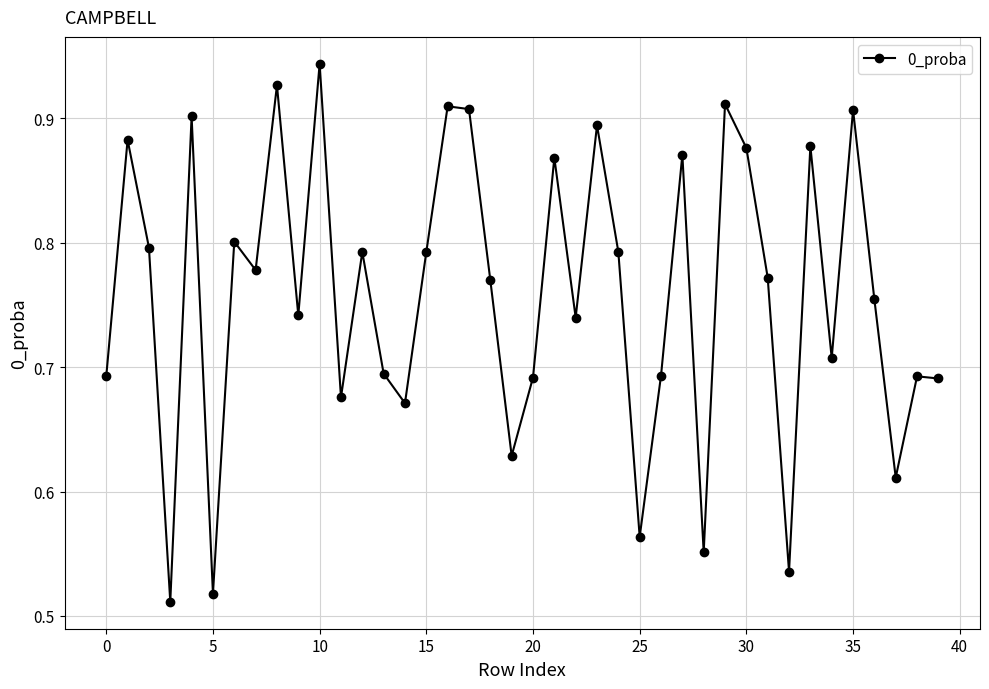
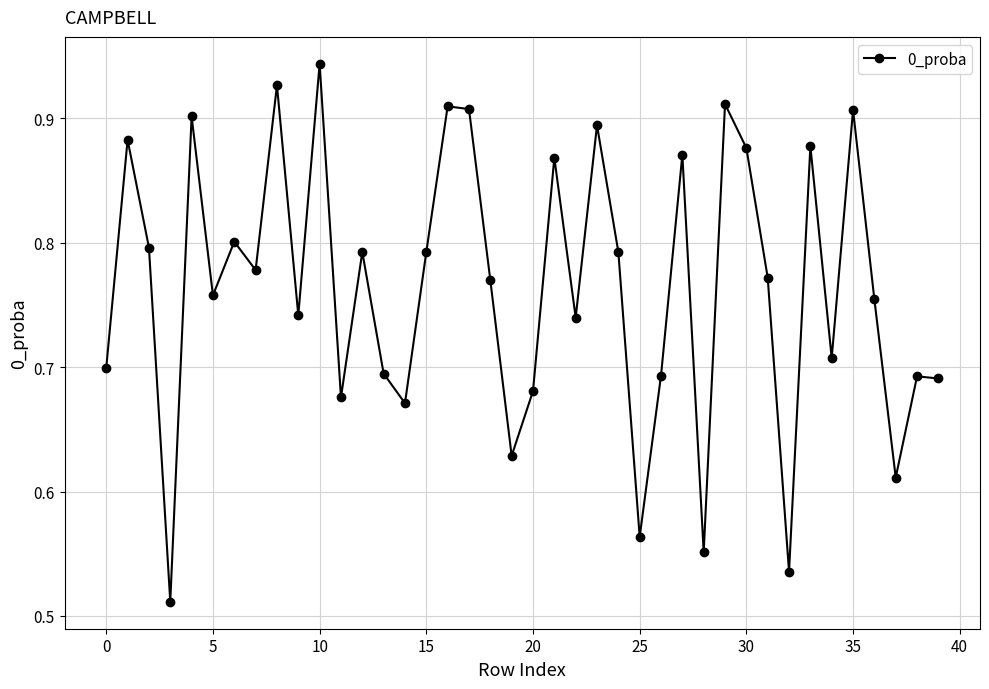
0: 0.693 -> 0.700
5: 0.518 -> 0.758
20: 0.692 -> 0.681
